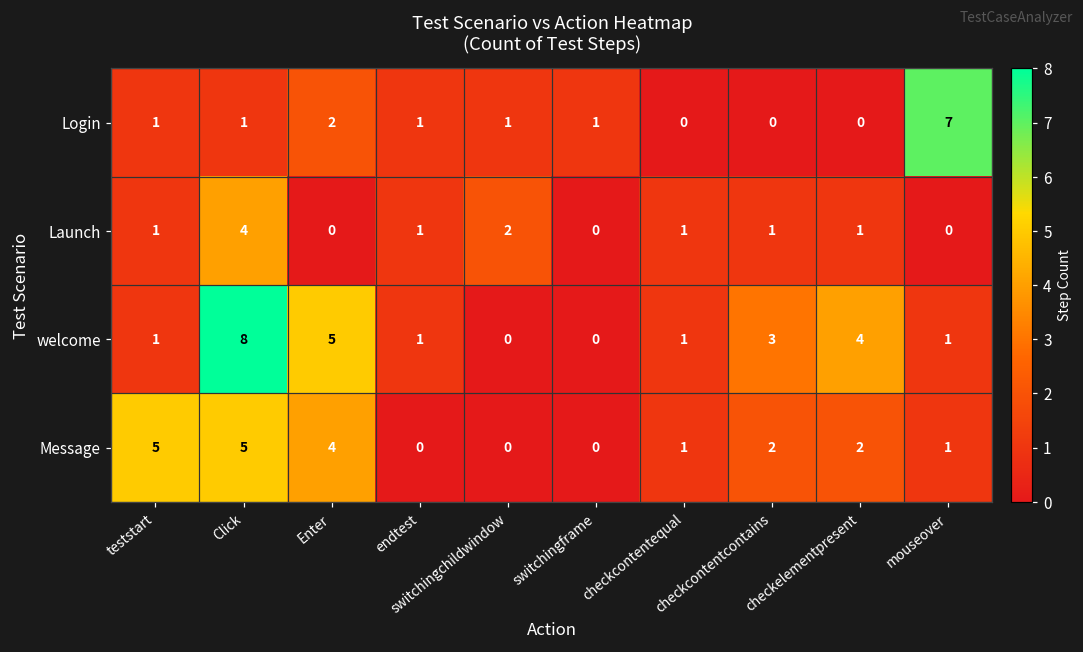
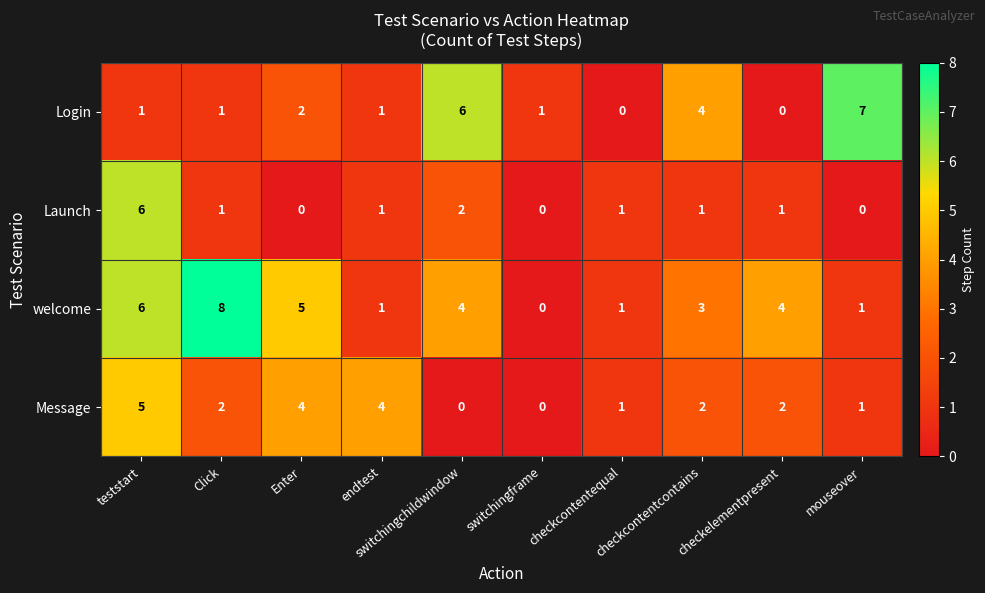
Login, switchingchildwindow: 1 -> 6
Login, checkcontentcontains: 0 -> 4
Launch, teststart: 1 -> 6
Launch, Click: 4 -> 1
welcome, teststart: 1 -> 6
welcome, switchingchildwindow: 0 -> 4
Message, Click: 5 -> 2
Message, endtest: 0 -> 4
